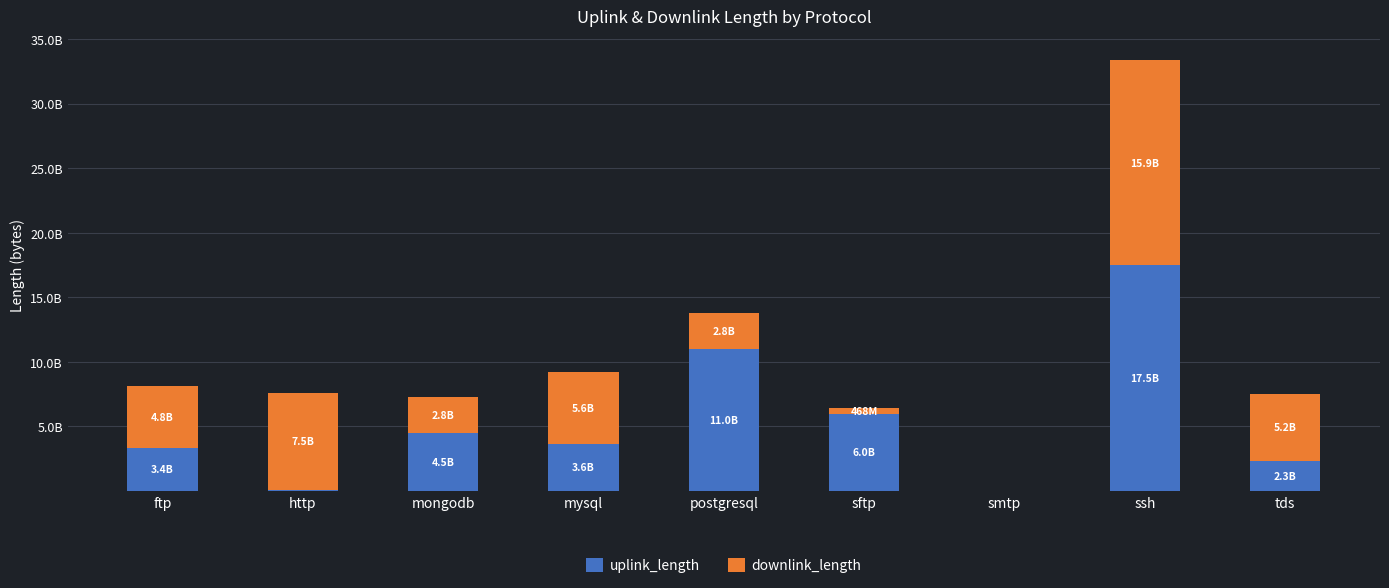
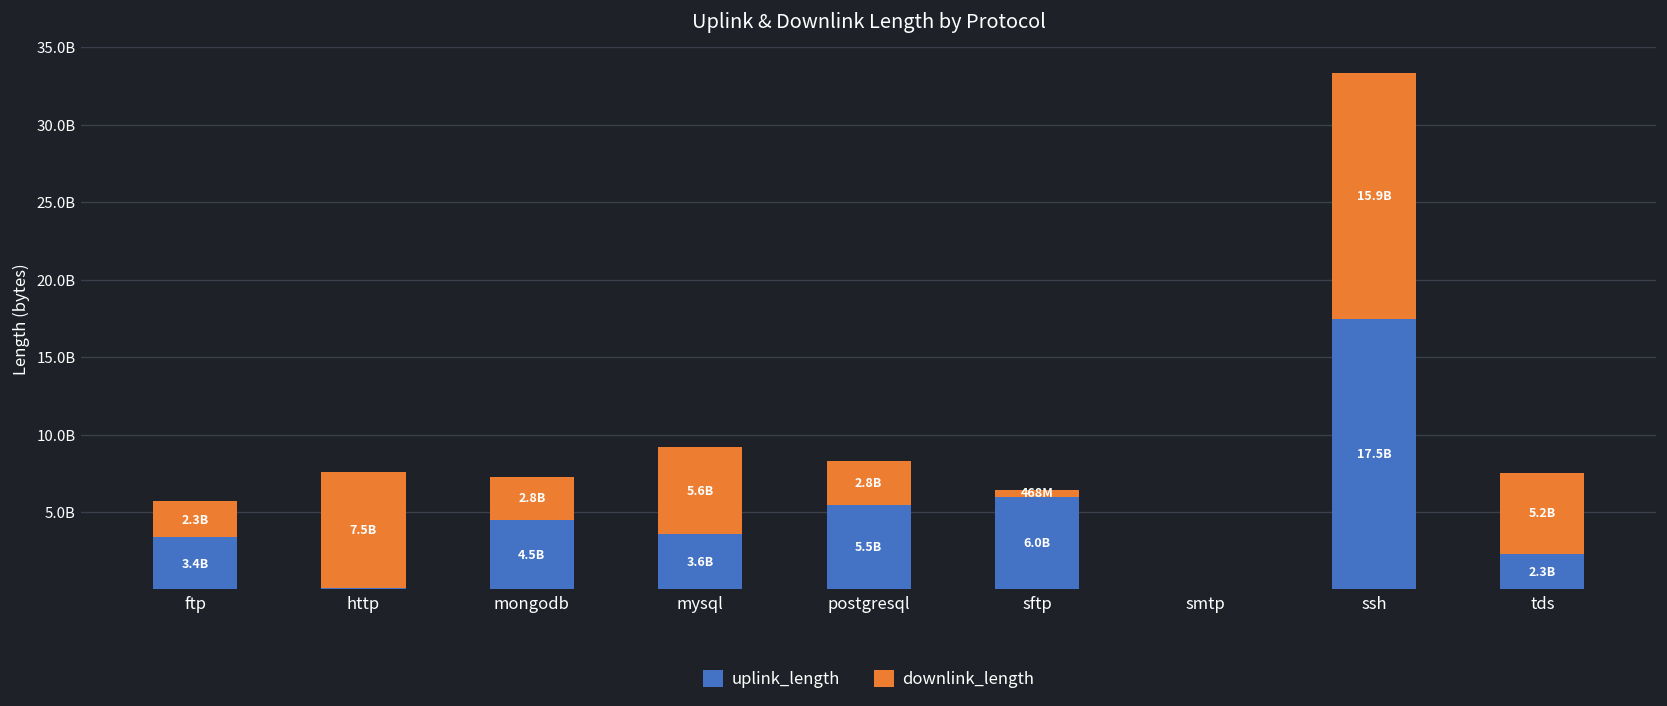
downlink_length, ftp: 4.8B -> 2.3B
uplink_length, postgresql: 11.0B -> 5.5B
